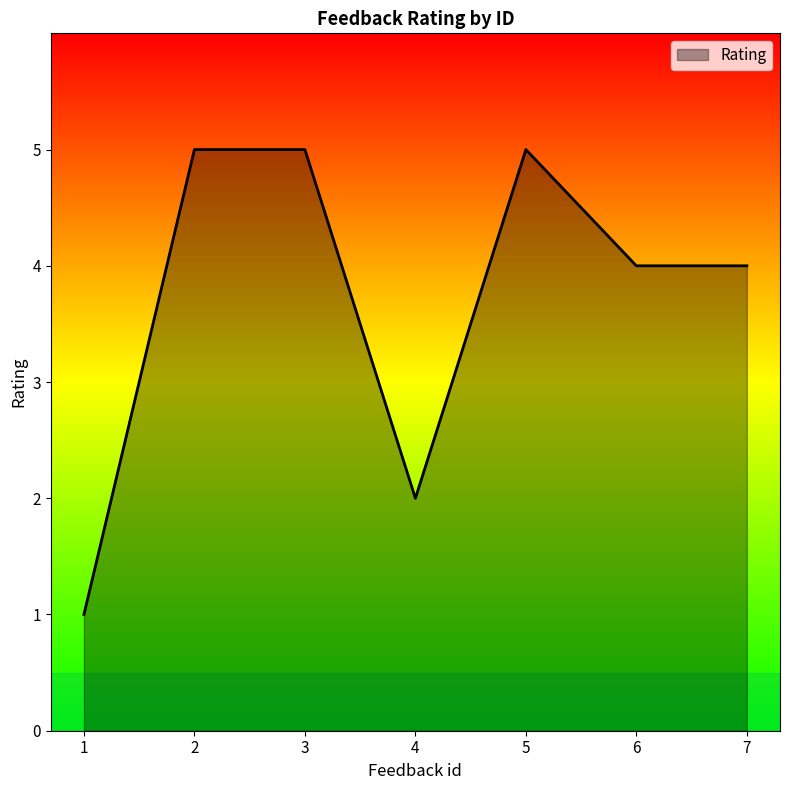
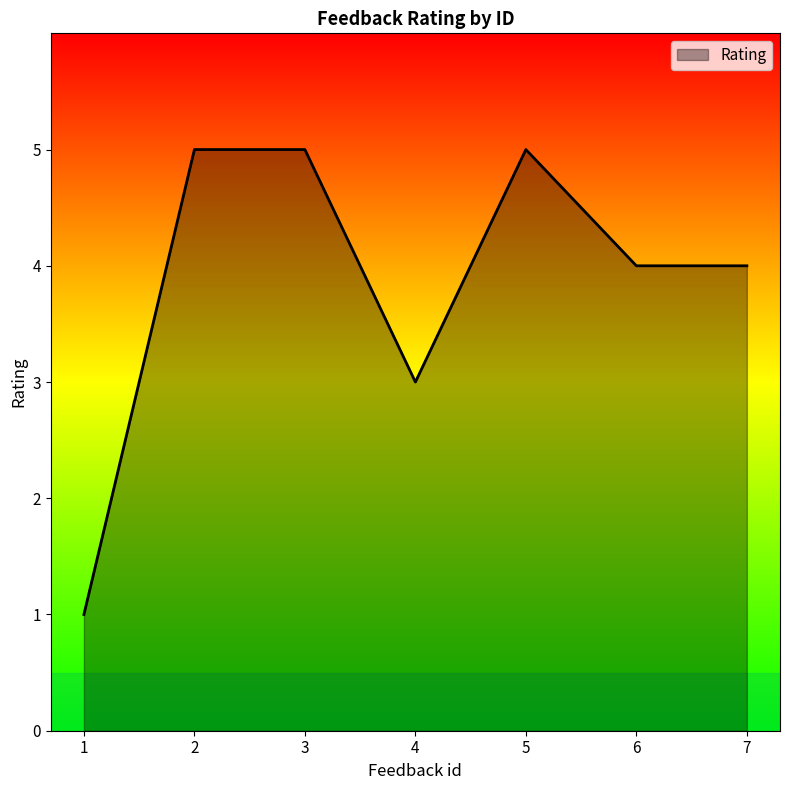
4: 2 -> 3
